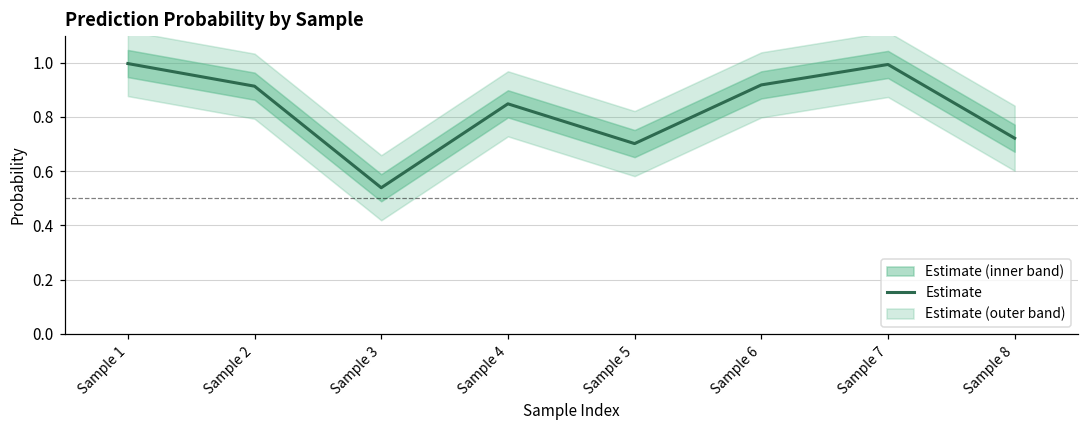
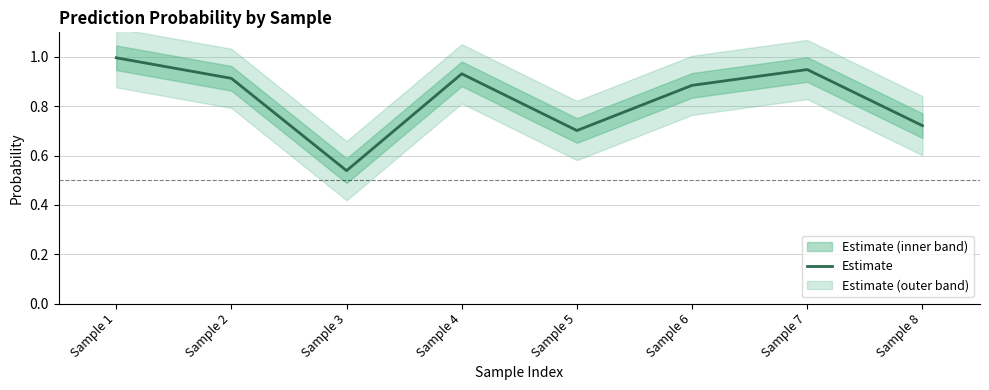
Estimate, Sample 4: 0.85 -> 0.93
Estimate, Sample 6: 0.92 -> 0.88
Estimate, Sample 7: 0.99 -> 0.95
